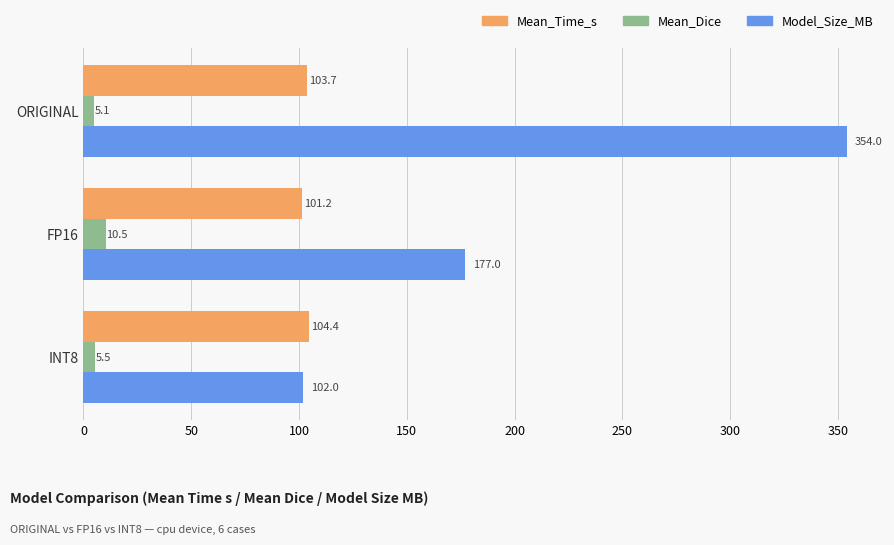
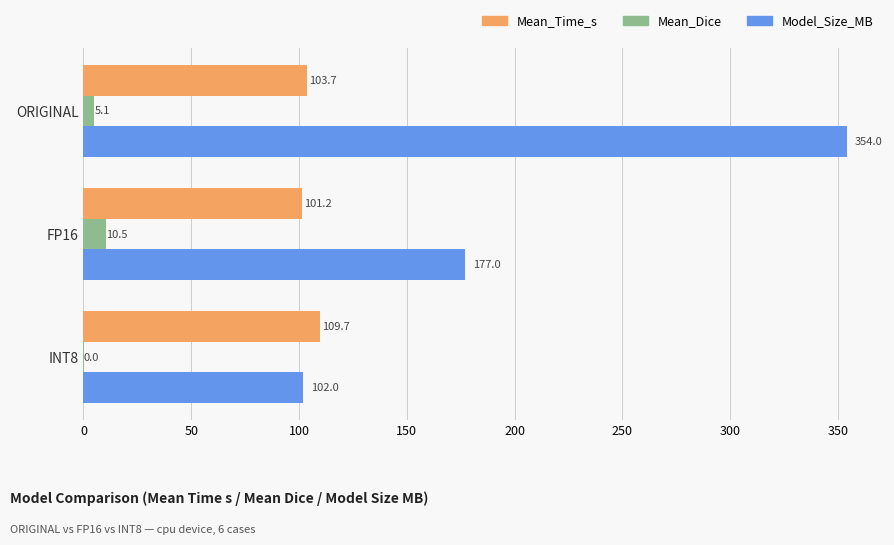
Mean_Time_s, INT8: 104.4 -> 109.7
Mean_Dice, INT8: 5.5 -> 0.0
